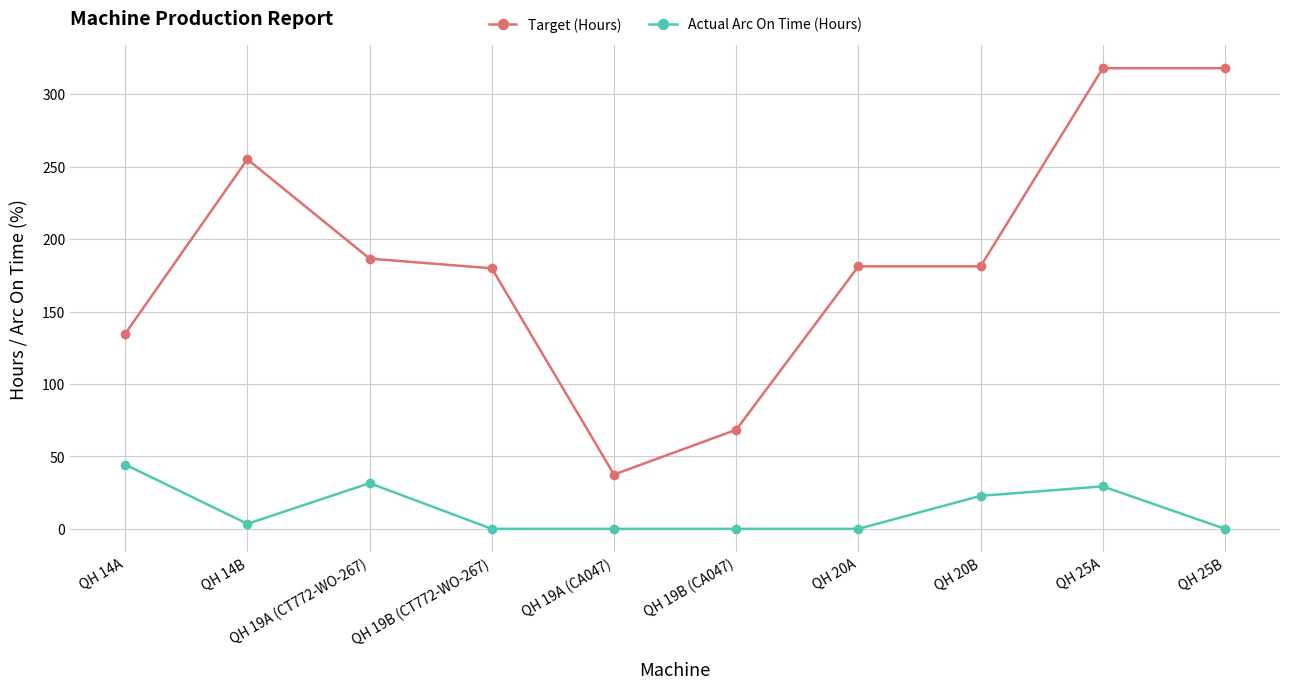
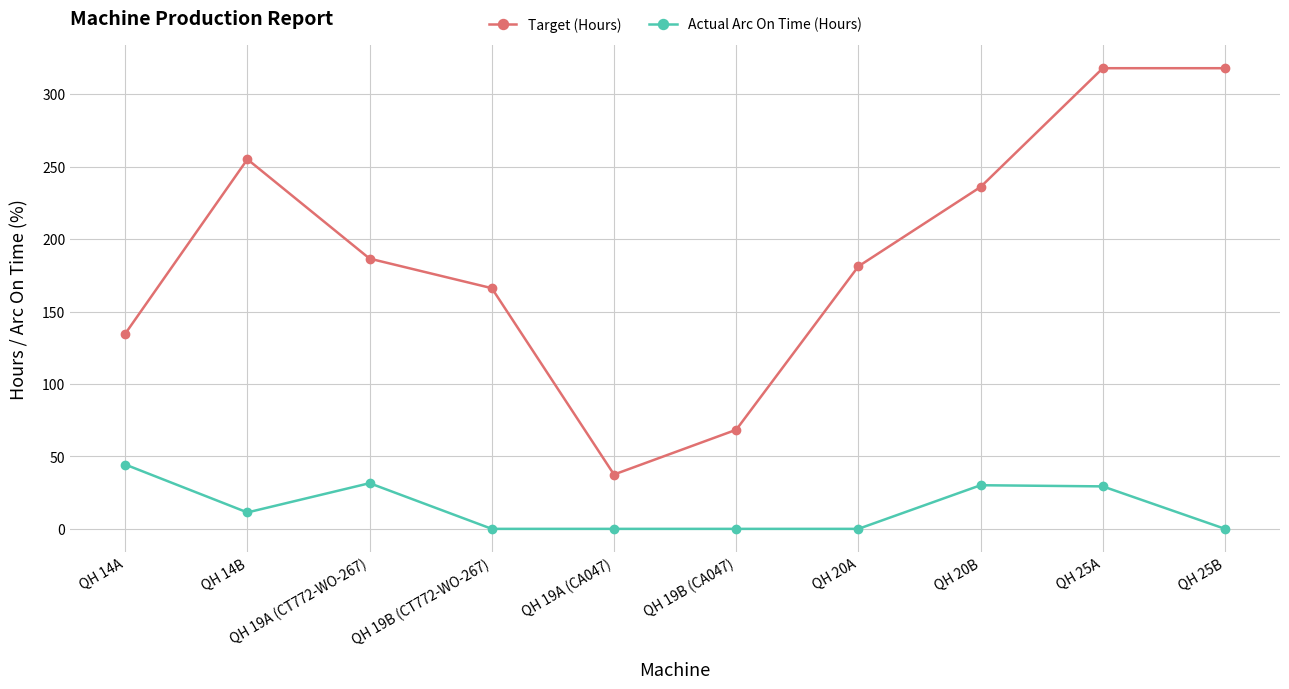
Actual Arc On Time (Hours), QH 14B: 3 -> 11
Target (Hours), QH 19B (CT772-WO-267): 180 -> 166
Target (Hours), QH 20B: 181 -> 236
Actual Arc On Time (Hours), QH 20B: 23 -> 30
